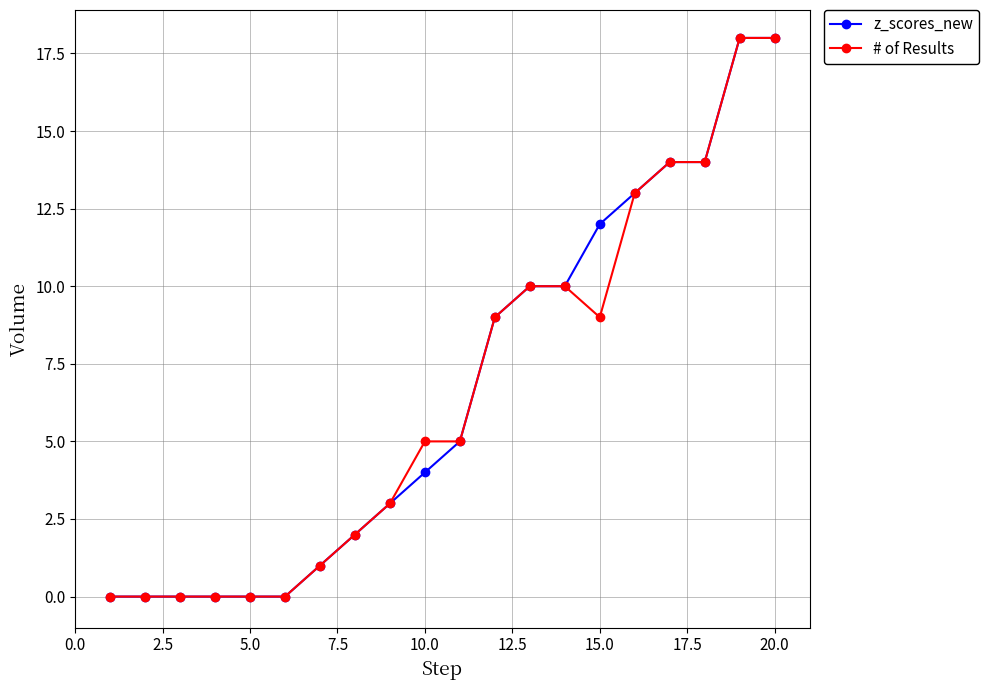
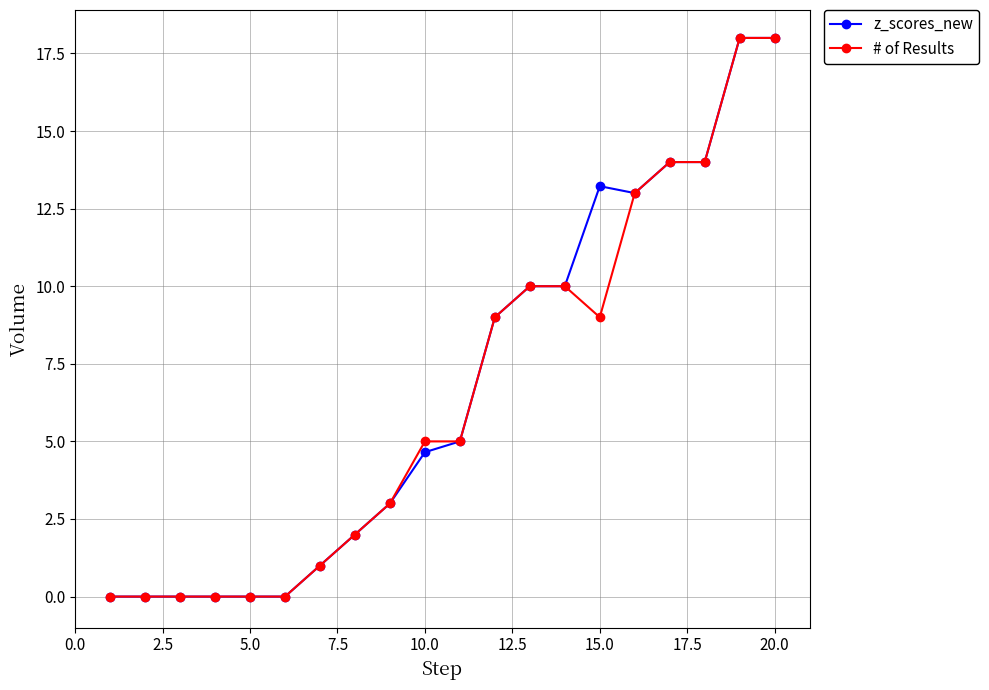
z_scores_new, 10.0: 4.0 -> 4.7
z_scores_new, 15.0: 12.0 -> 13.2
